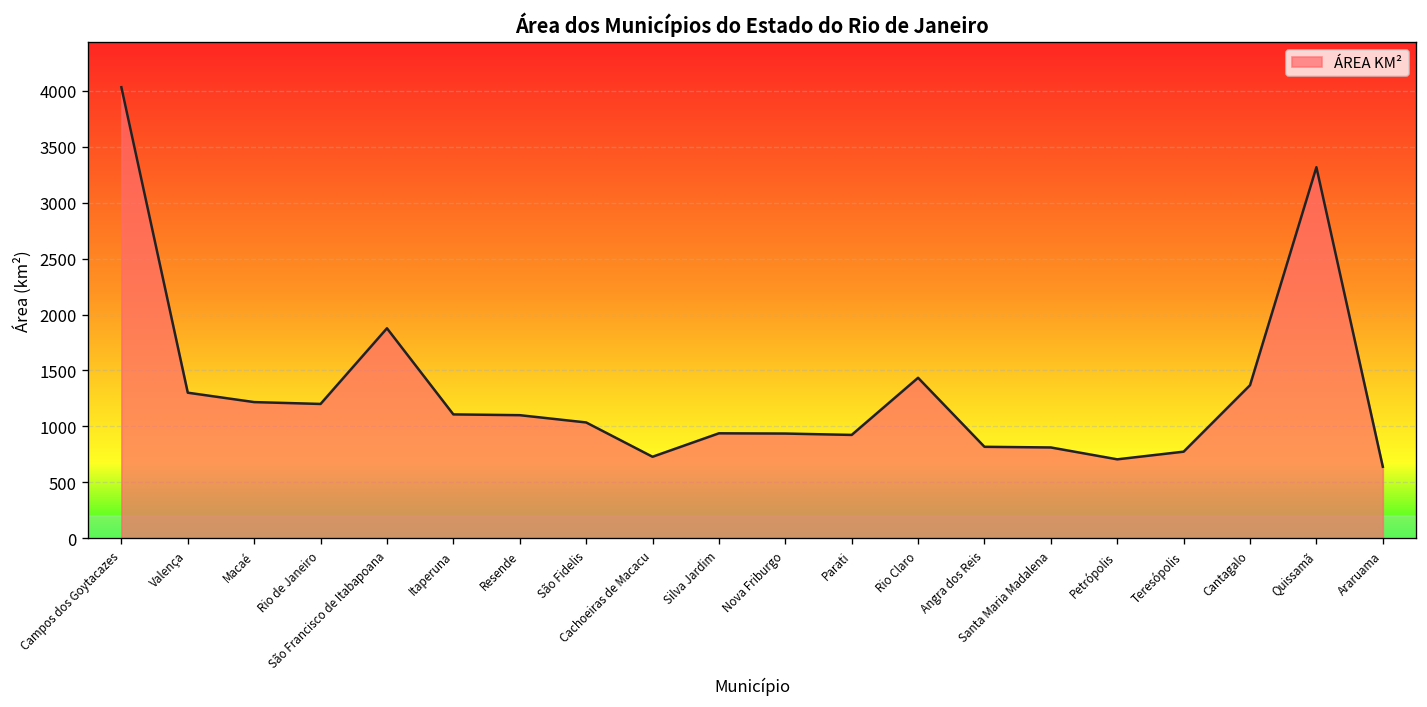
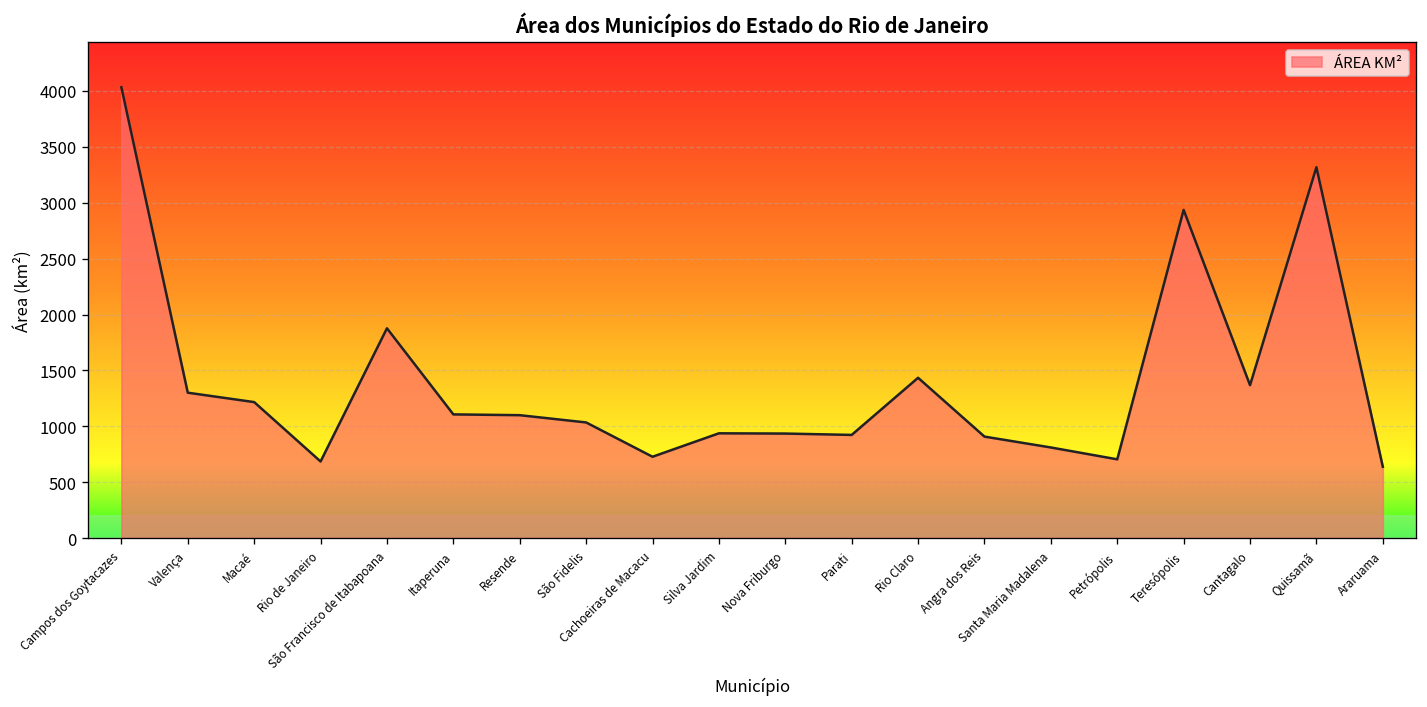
Rio de Janeiro: 1200 -> 700
Angra dos Reis: 800 -> 900
Teresópolis: 800 -> 2900
